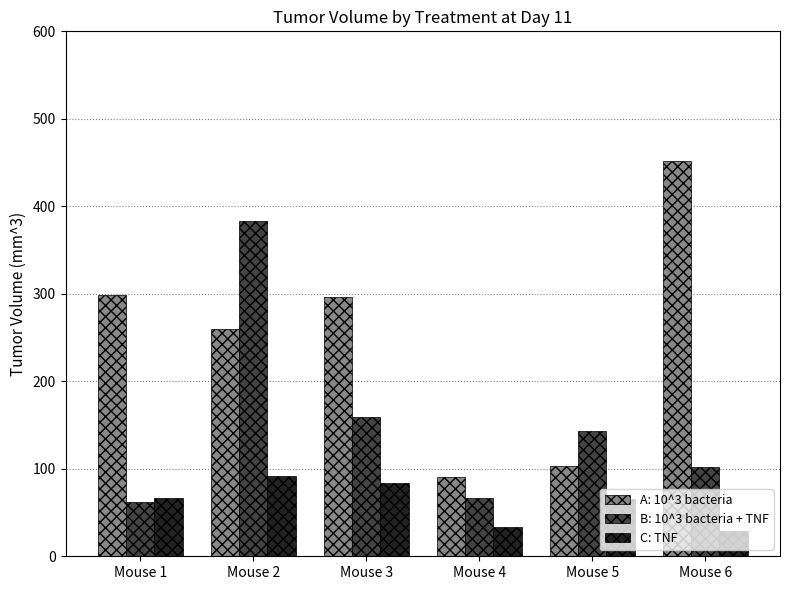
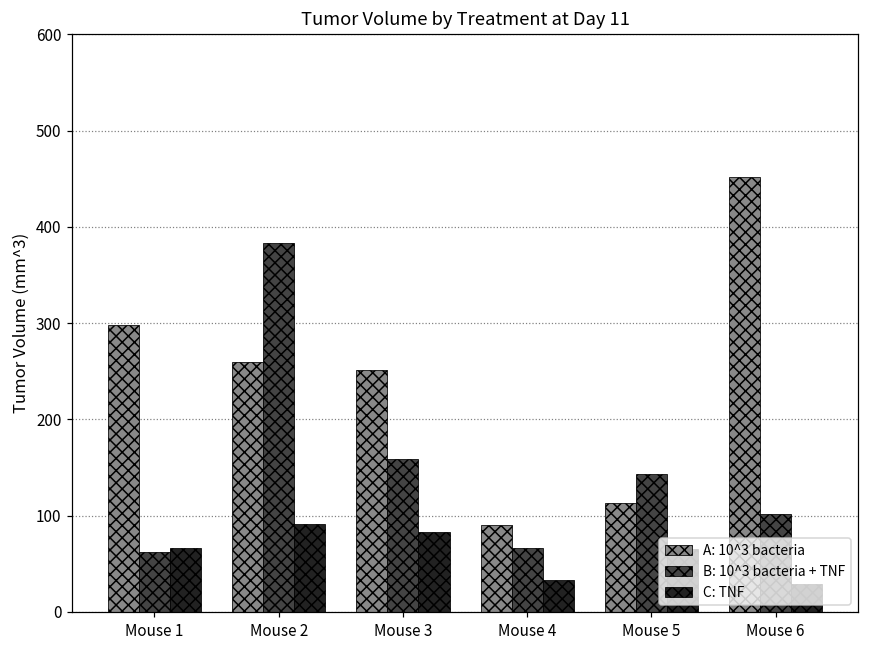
A: 10^3 bacteria, Mouse 3: 300 -> 250
A: 10^3 bacteria, Mouse 5: 100 -> 110
